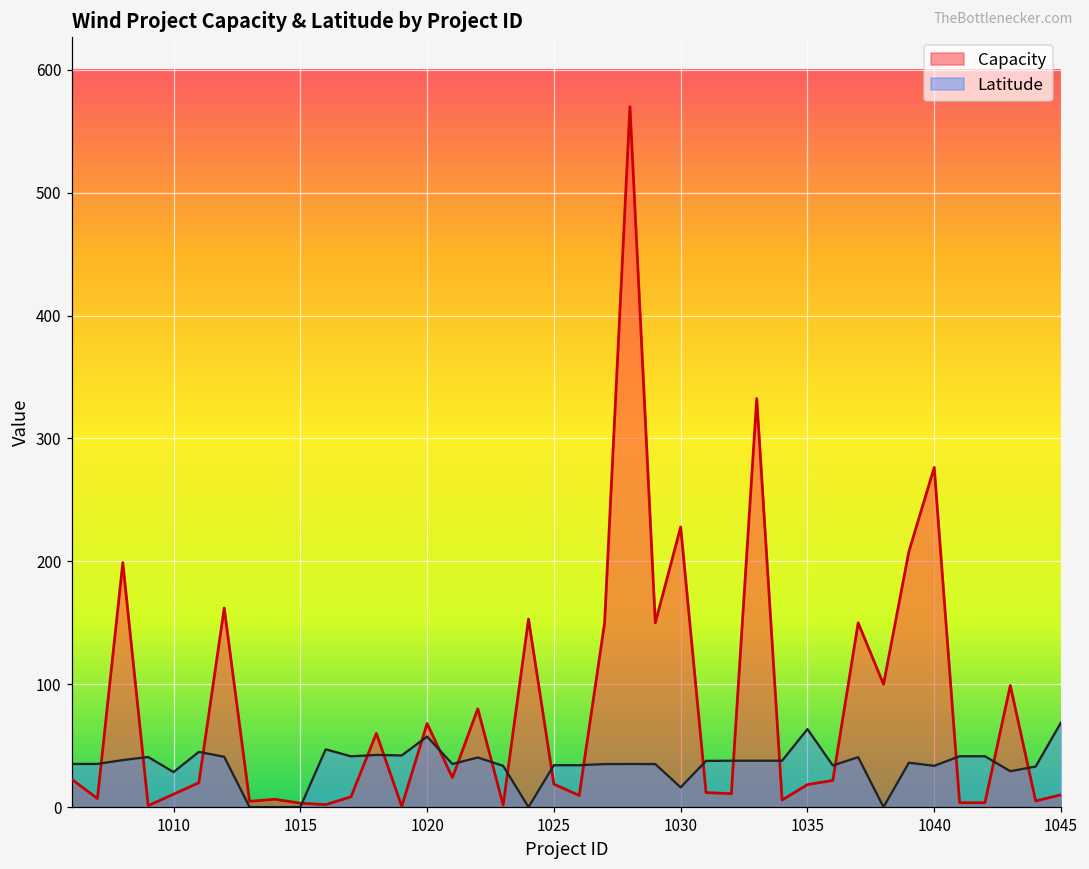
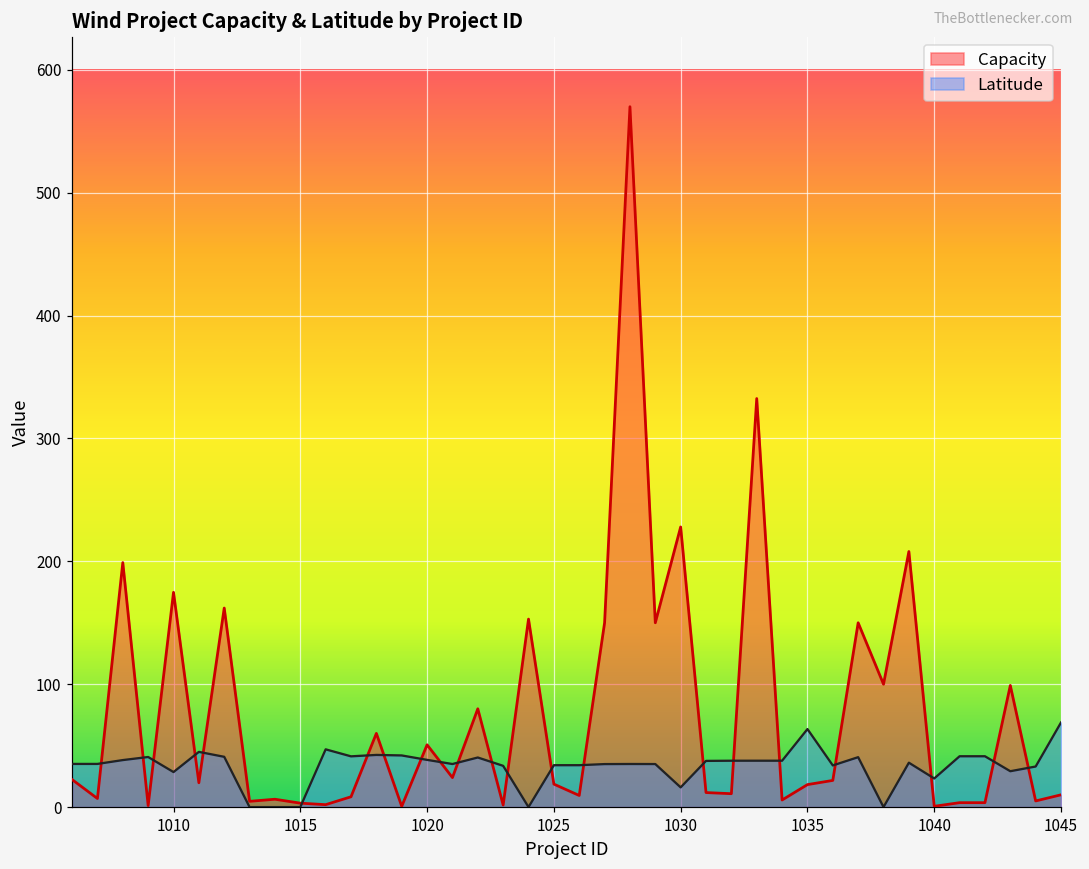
Capacity, 1010: 11 -> 175
Capacity, 1020: 68 -> 51
Latitude, 1020: 57 -> 38
Capacity, 1040: 276 -> 1
Latitude, 1040: 34 -> 23
